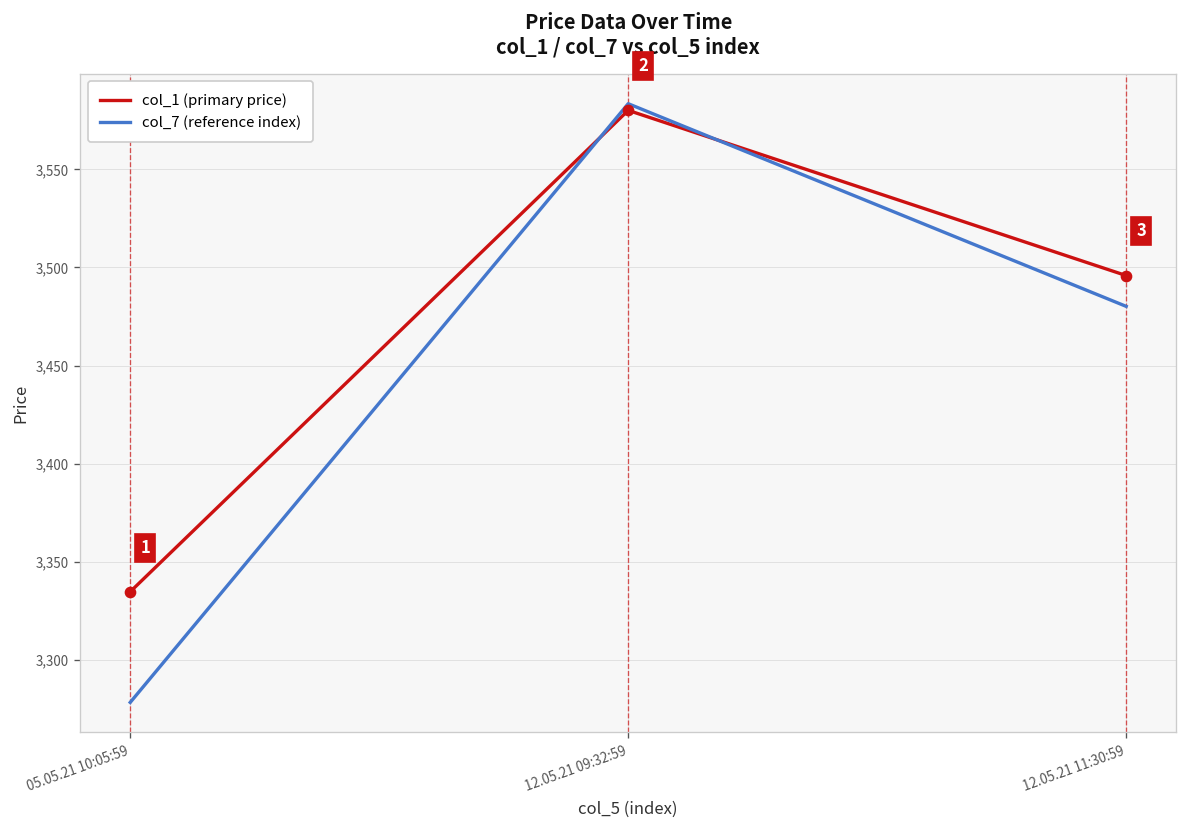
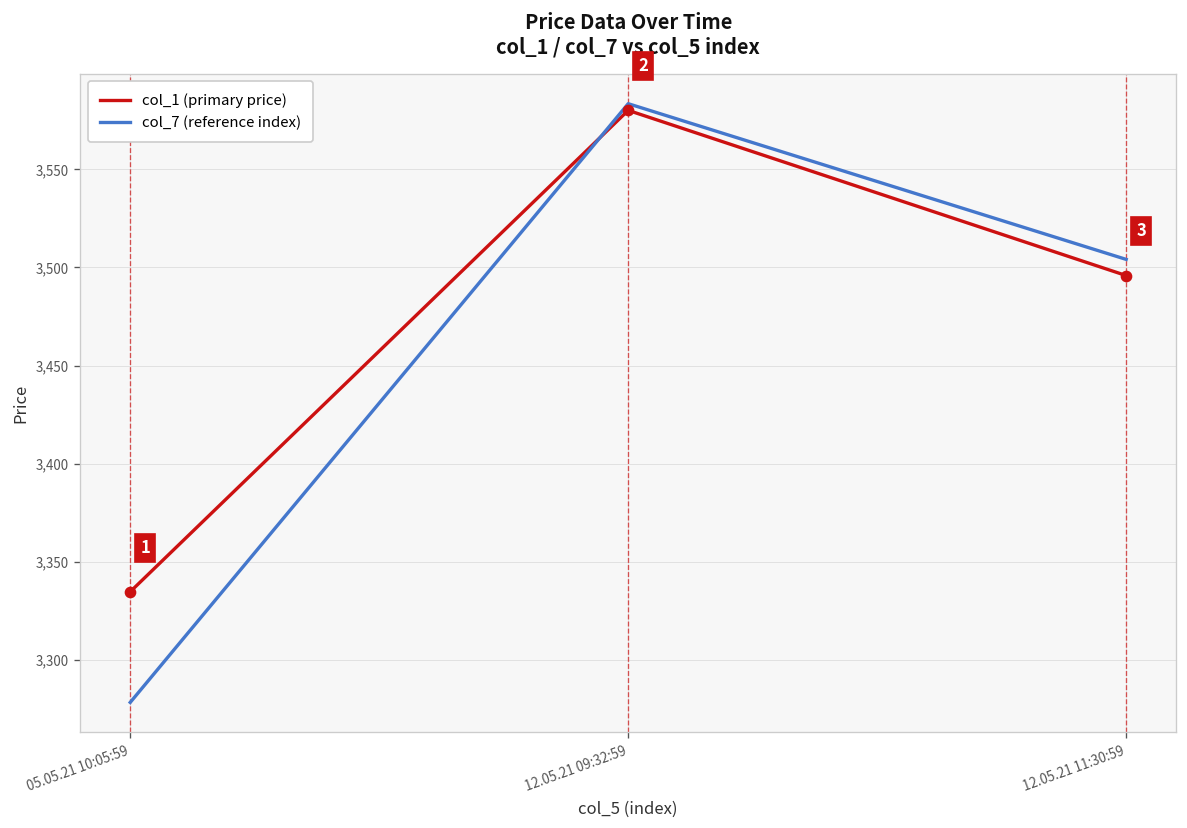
col_7 (reference index), 12.05.21 11:30:59: 3,480 -> 3,504
